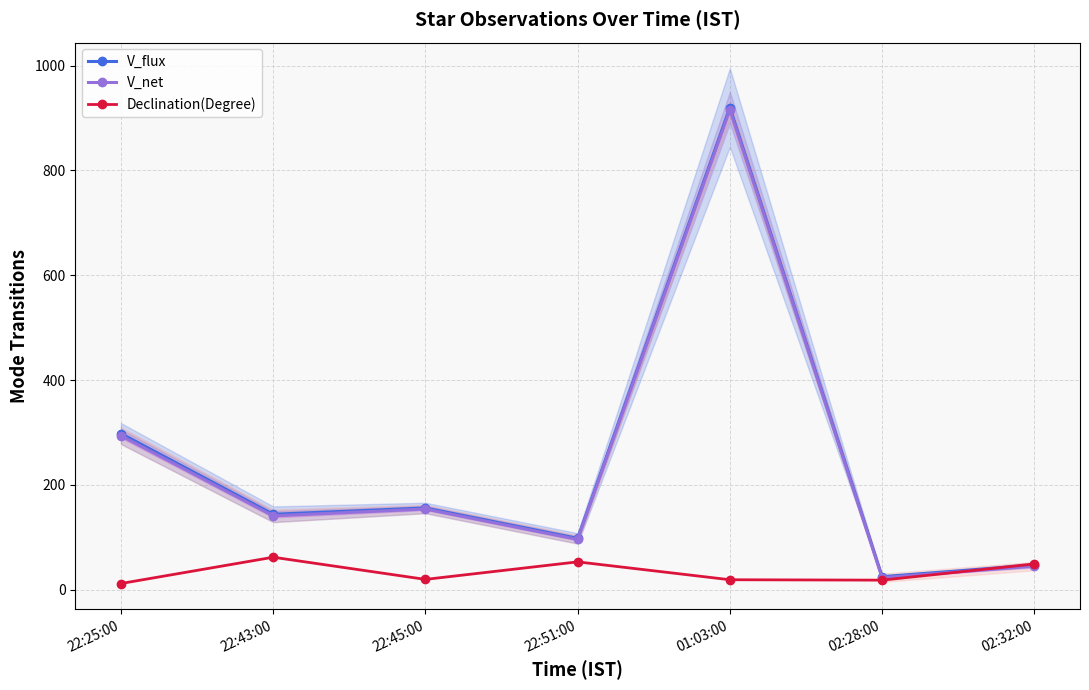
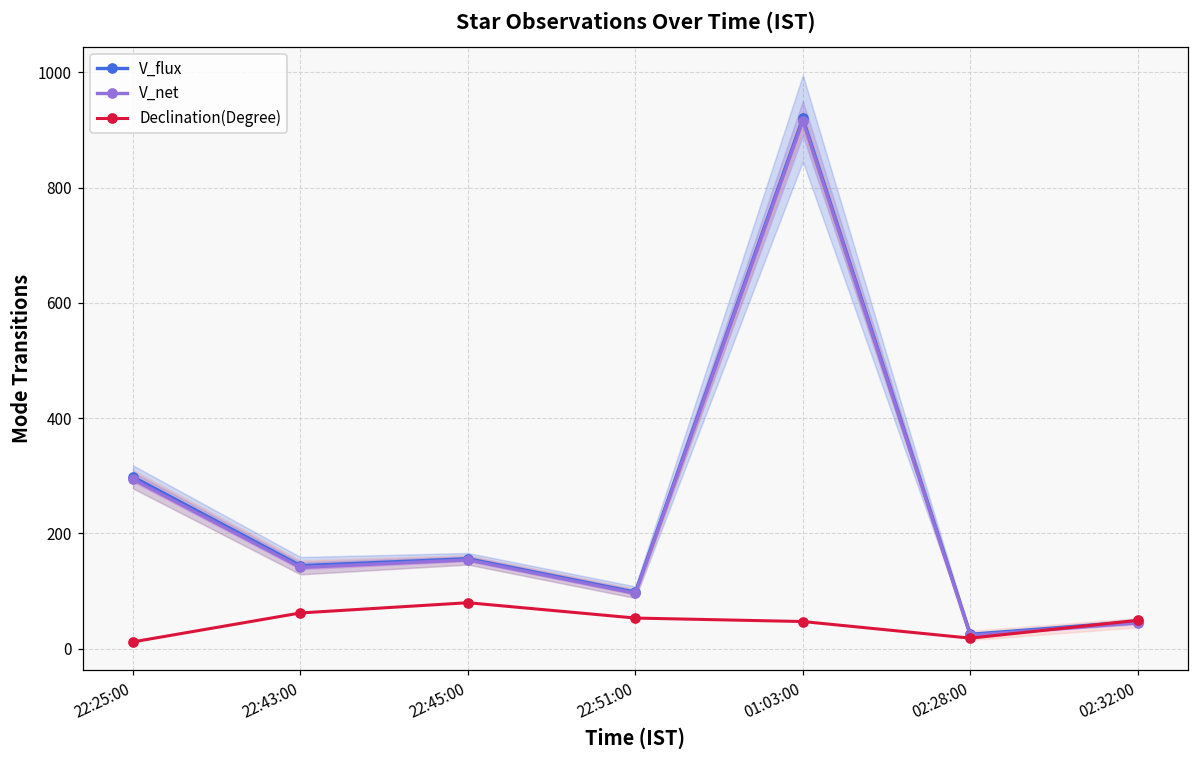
Declination(Degree), 22:45:00: 20 -> 80
Declination(Degree), 01:03:00: 20 -> 50
